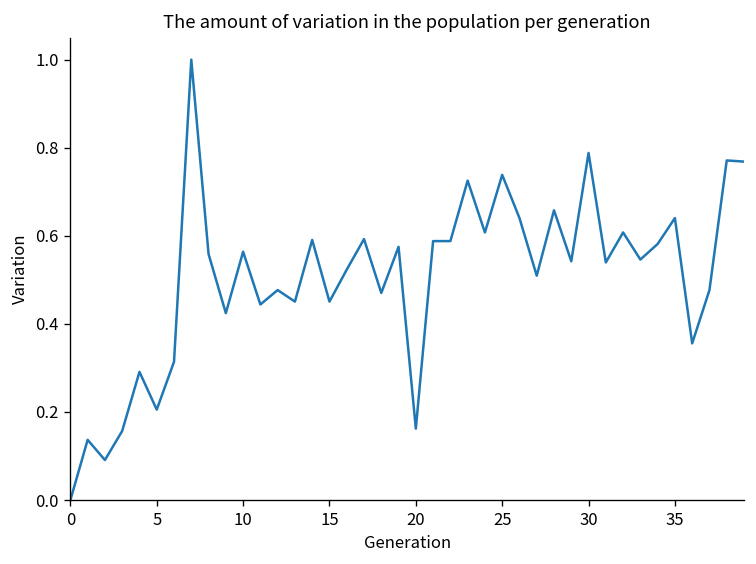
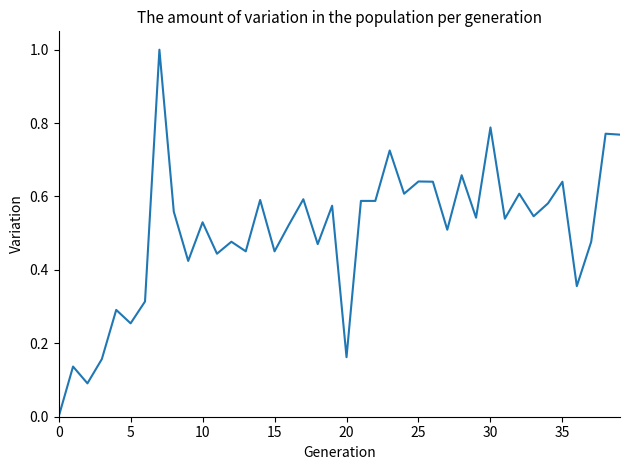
5: 0.21 -> 0.25
10: 0.56 -> 0.53
25: 0.74 -> 0.64
